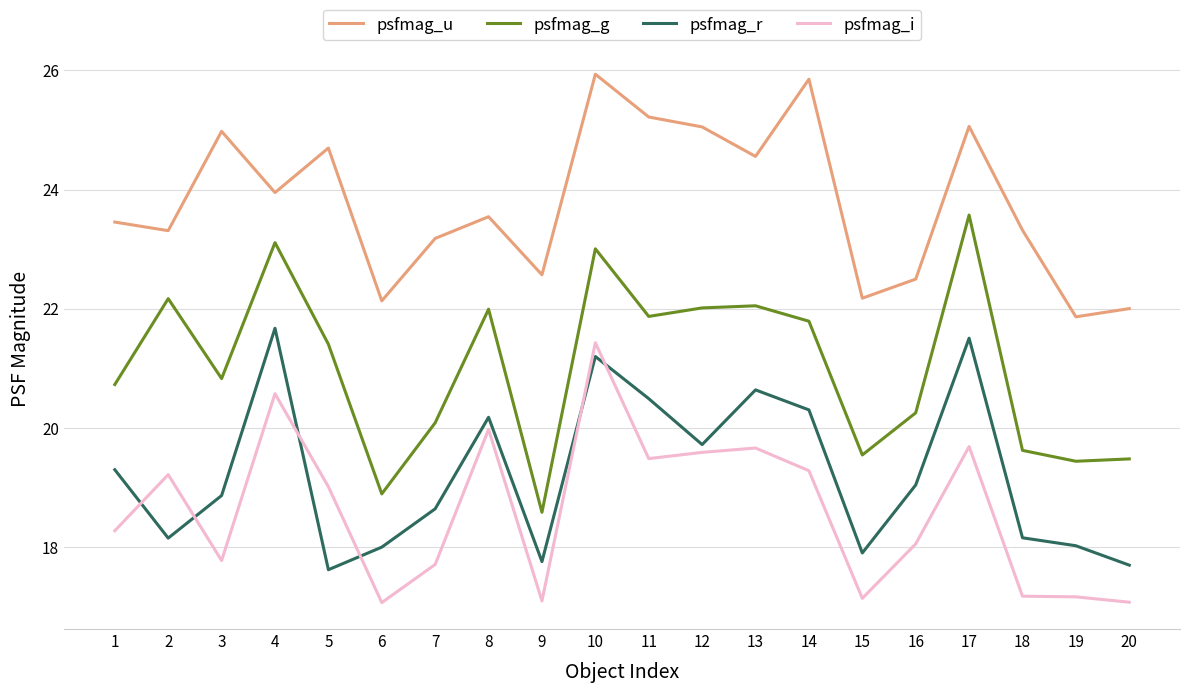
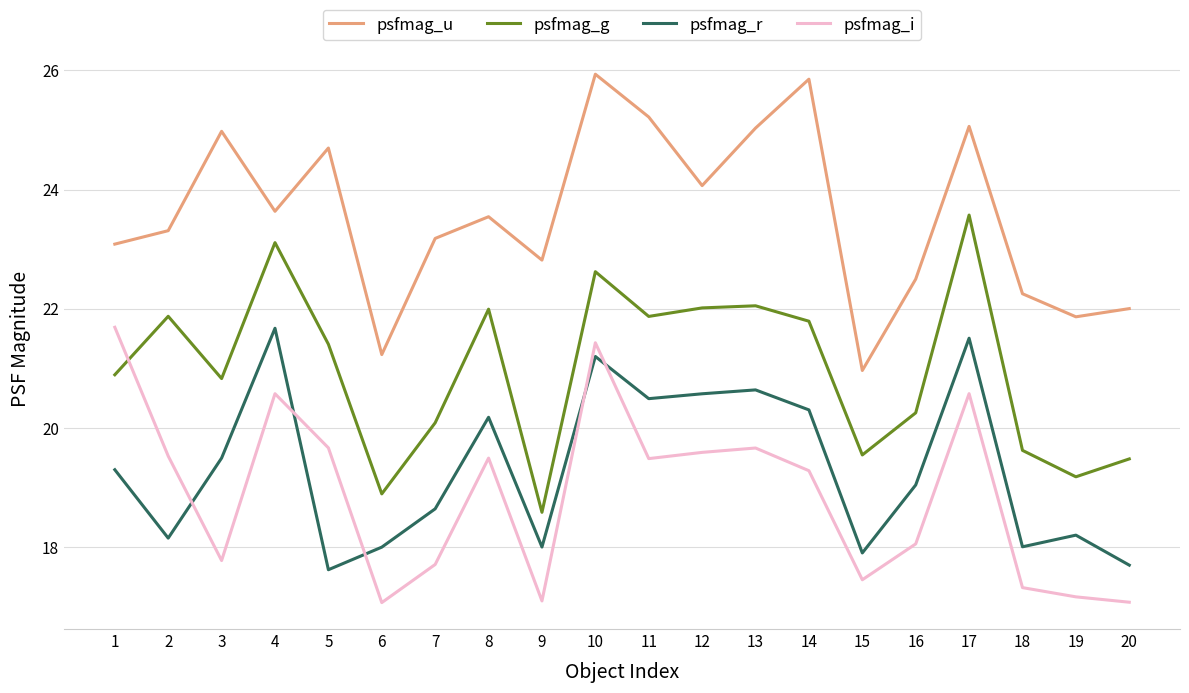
psfmag_u, 1: 23.5 -> 23.1
psfmag_g, 1: 20.7 -> 20.9
psfmag_i, 1: 18.3 -> 21.7
psfmag_g, 2: 22.2 -> 21.9
psfmag_i, 2: 19.2 -> 19.5
psfmag_r, 3: 18.9 -> 19.5
psfmag_u, 4: 23.9 -> 23.6
psfmag_i, 5: 19.0 -> 19.7
psfmag_u, 6: 22.1 -> 21.2
psfmag_i, 8: 20.0 -> 19.5
psfmag_u, 9: 22.6 -> 22.8
psfmag_r, 9: 17.8 -> 18.0
psfmag_g, 10: 23.0 -> 22.6
psfmag_u, 12: 25.1 -> 24.1
psfmag_r, 12: 19.7 -> 20.6
psfmag_u, 13: 24.6 -> 25.0
psfmag_u, 15: 22.2 -> 21.0
psfmag_i, 15: 17.1 -> 17.4
psfmag_i, 17: 19.7 -> 20.6
psfmag_u, 18: 23.3 -> 22.2
psfmag_r, 18: 18.2 -> 18.0
psfmag_i, 18: 17.2 -> 17.3
psfmag_g, 19: 19.4 -> 19.2
psfmag_r, 19: 18.0 -> 18.2
